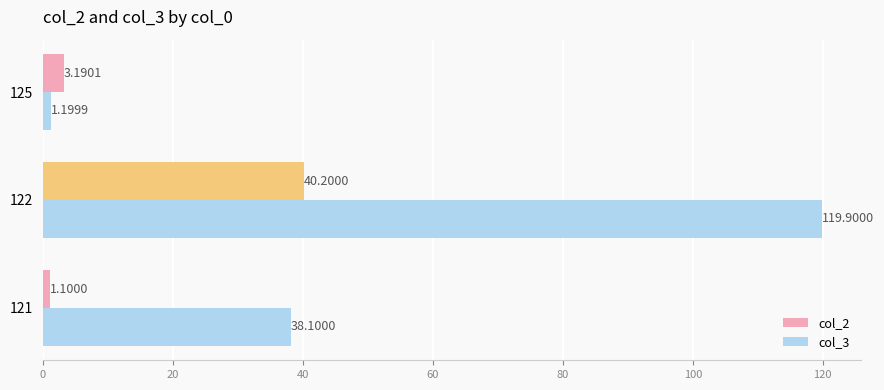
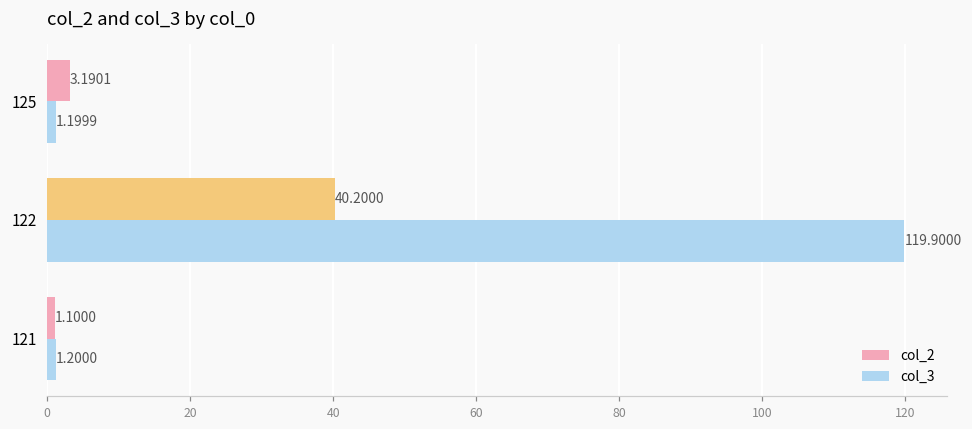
col_3, 121: 38.1000 -> 1.2000
